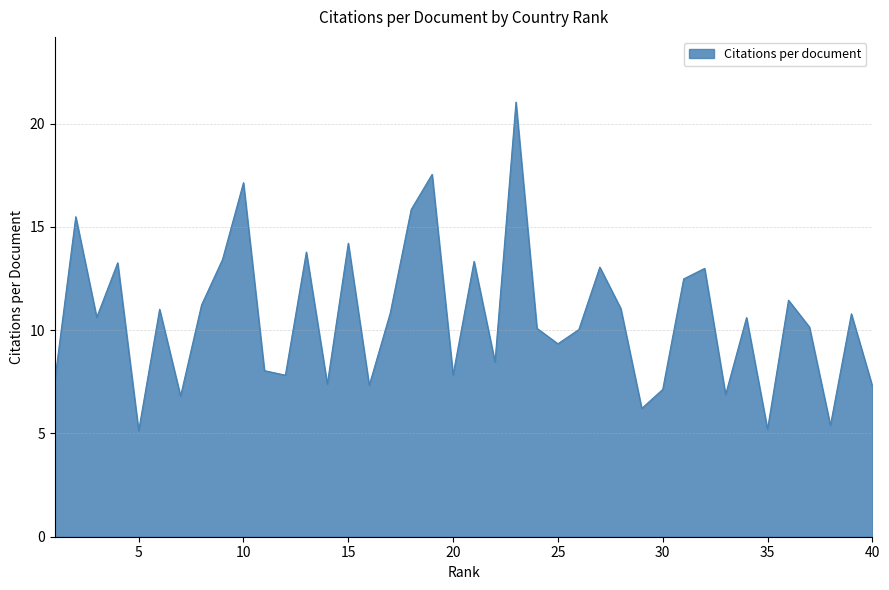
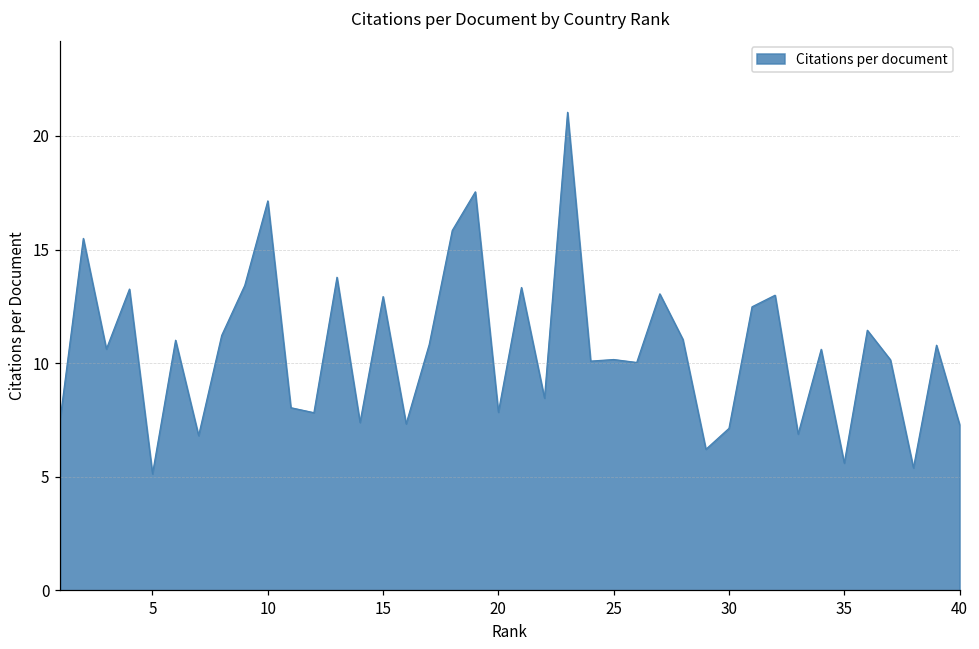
15: 14.2 -> 12.9
25: 9.3 -> 10.2
35: 5.2 -> 5.6
